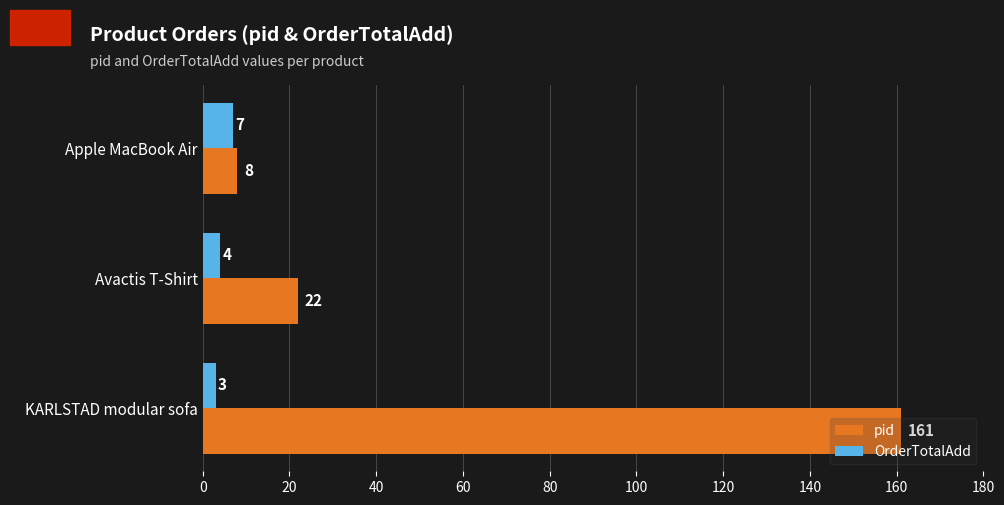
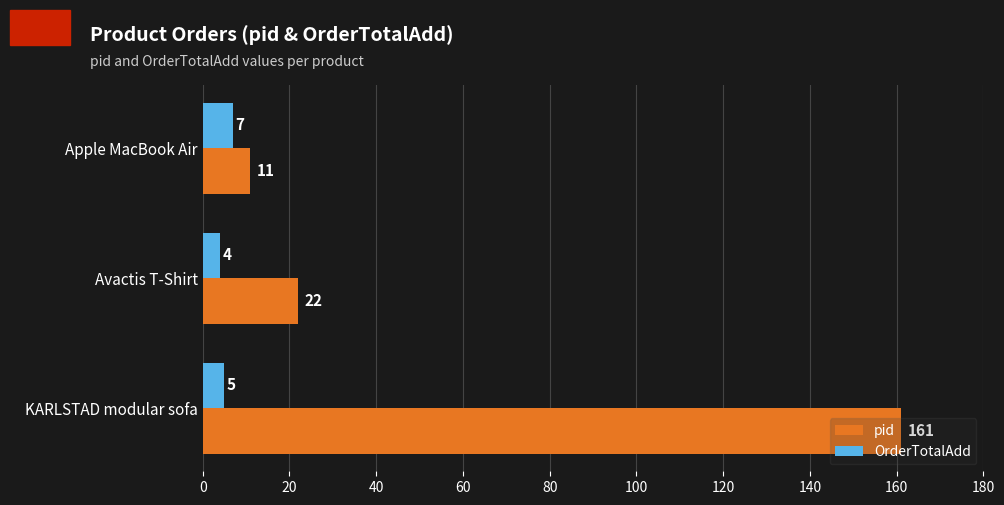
pid, Apple MacBook Air: 8 -> 11
OrderTotalAdd, KARLSTAD modular sofa: 3 -> 5
